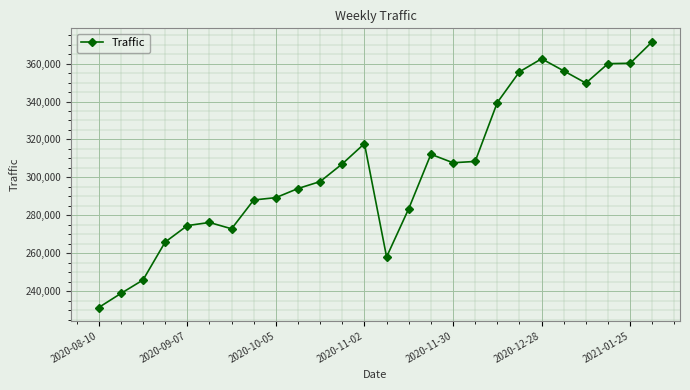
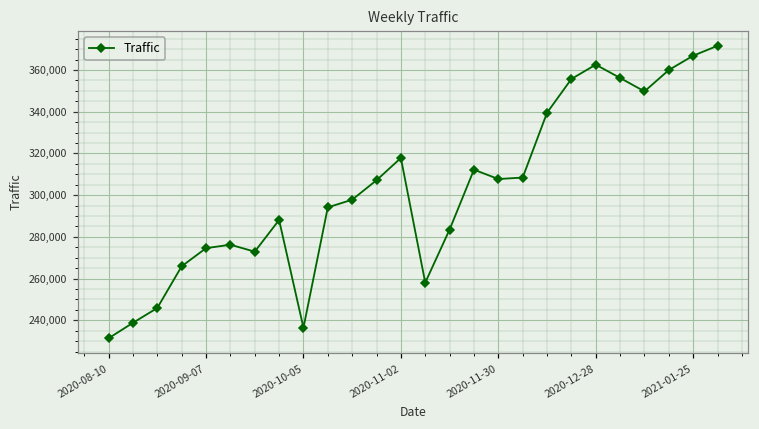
2020-10-05: 289,000 -> 236,000
2021-01-25: 360,000 -> 367,000
